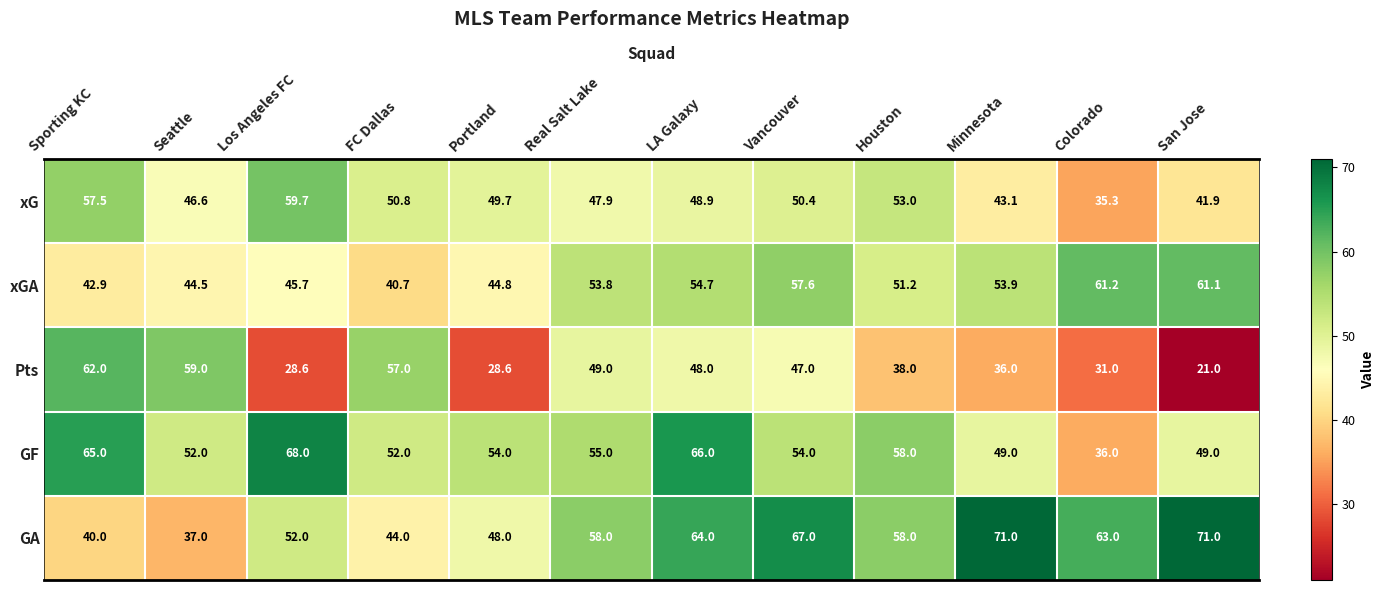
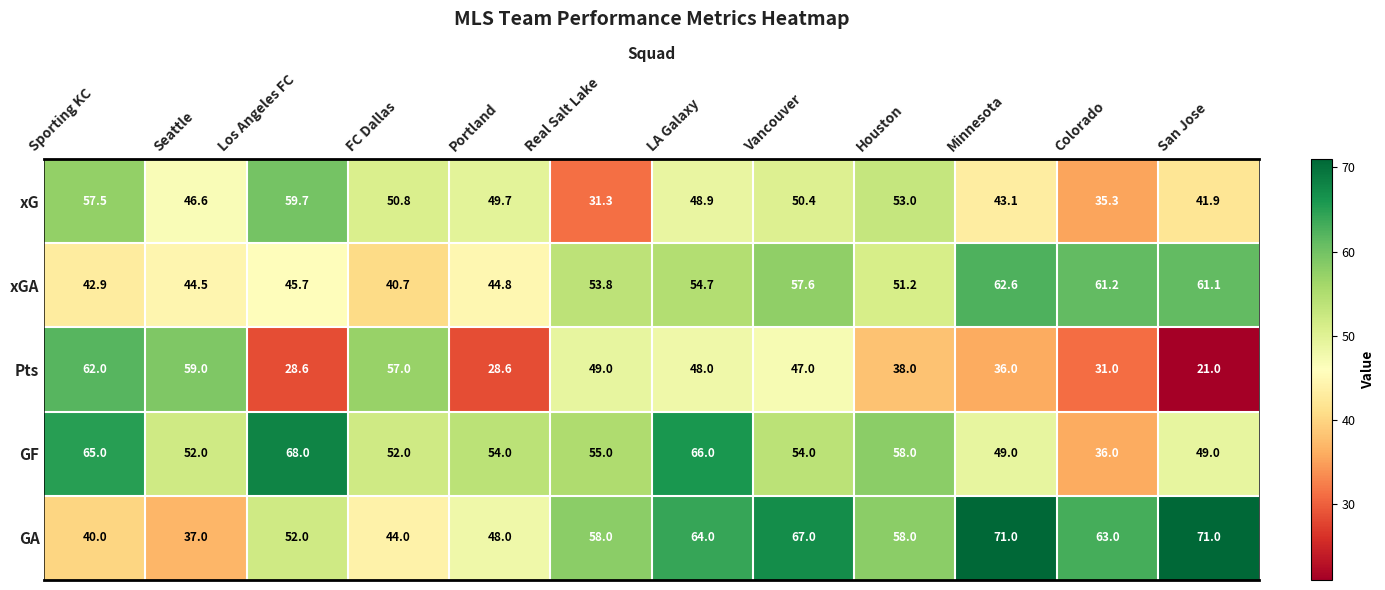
xG, Real Salt Lake: 47.9 -> 31.3
xGA, Minnesota: 53.9 -> 62.6
